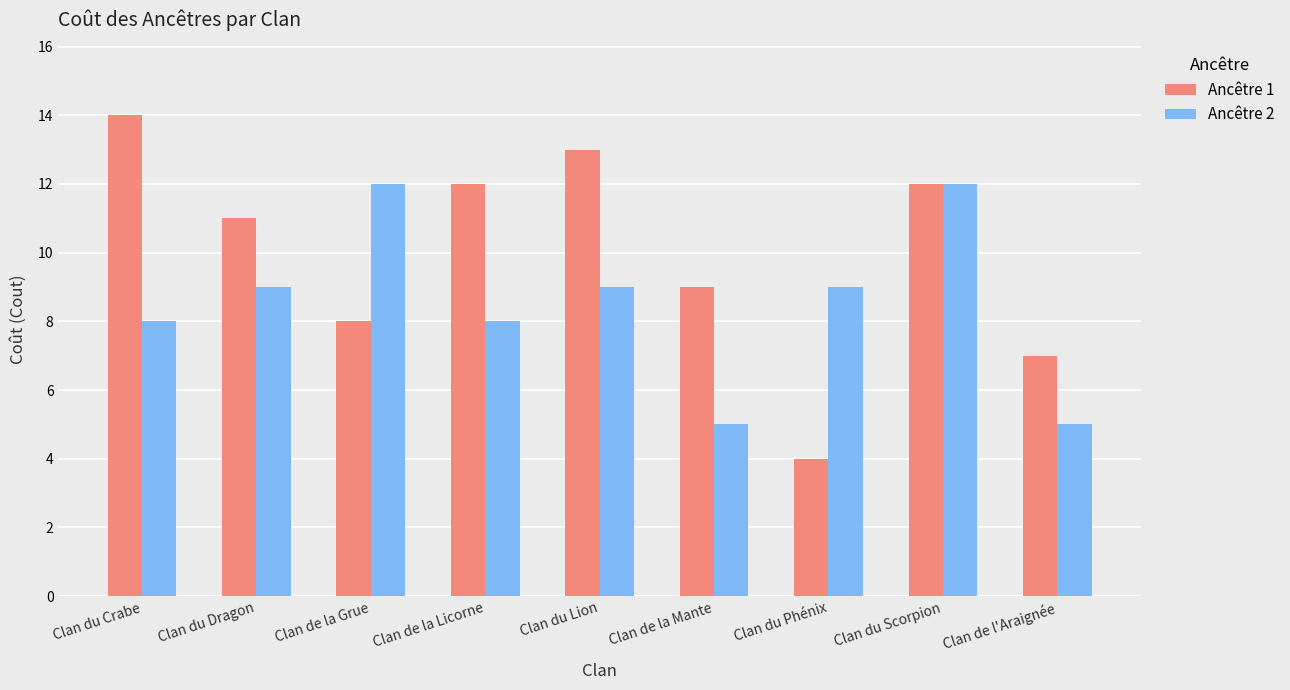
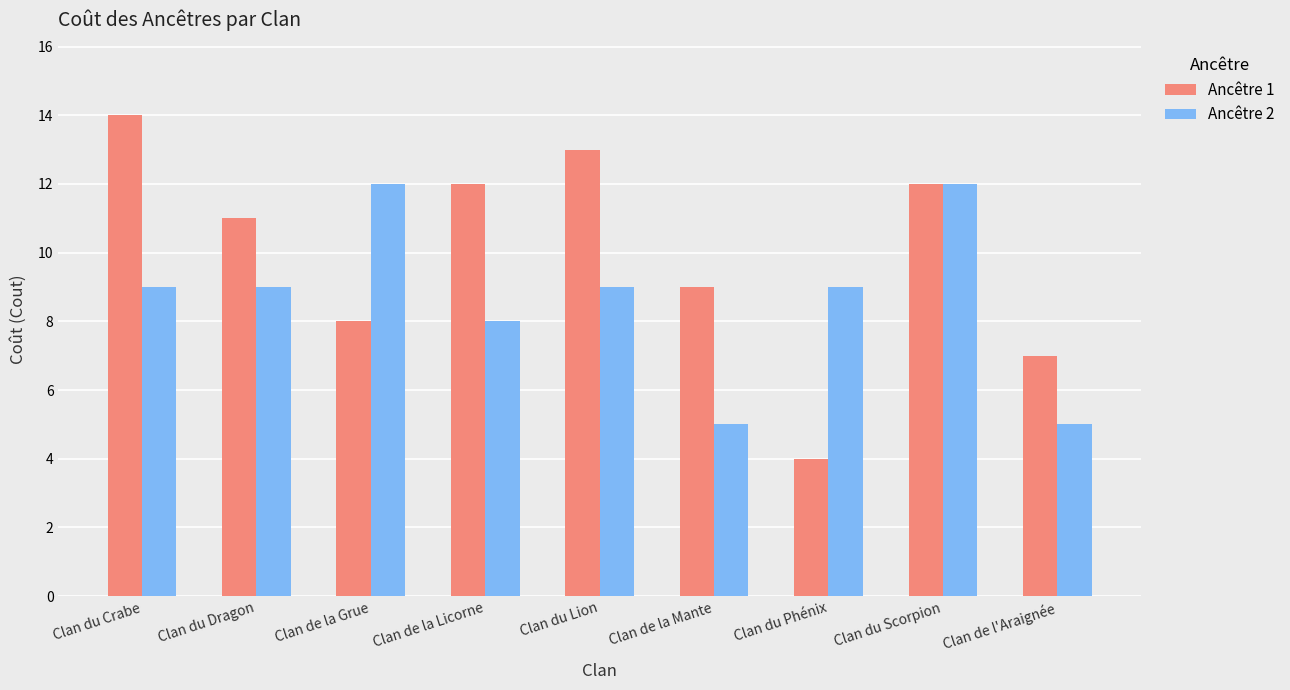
Ancêtre 2, Clan du Crabe: 8 -> 9
